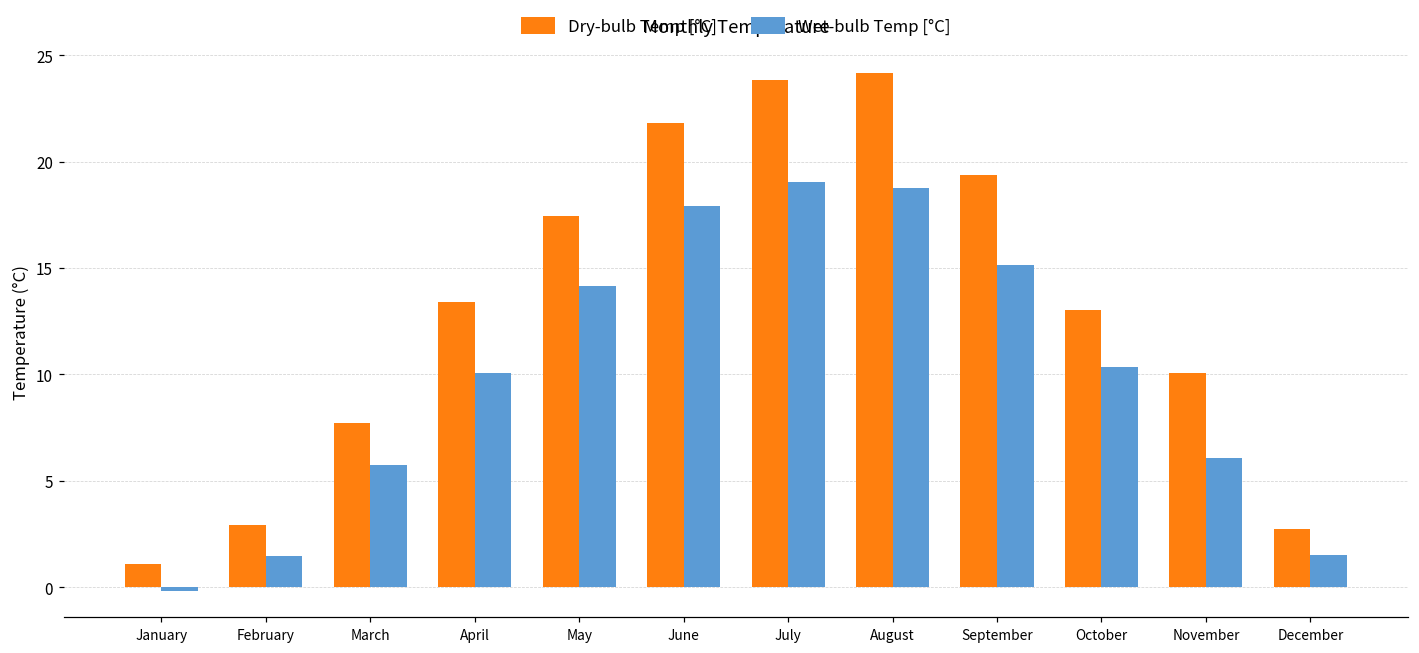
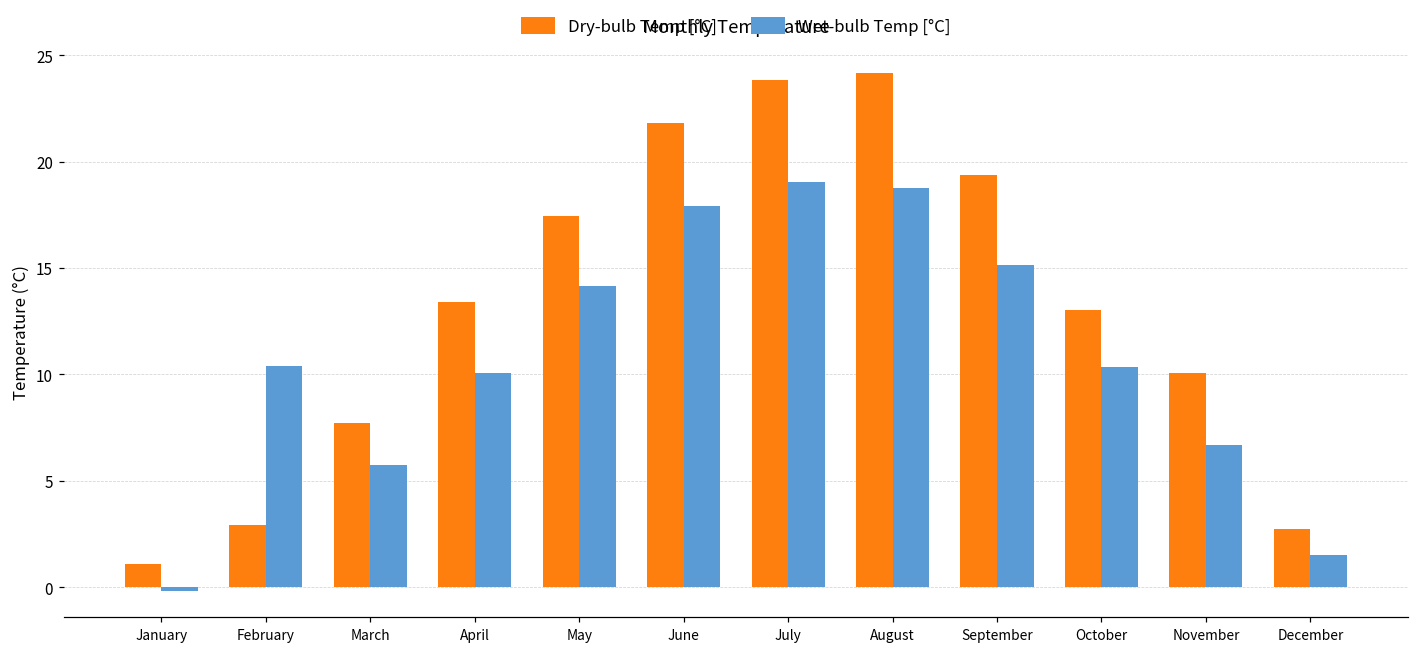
Wet-bulb Temp [°C], February: 1.4 -> 10.4
Wet-bulb Temp [°C], November: 6.1 -> 6.7
